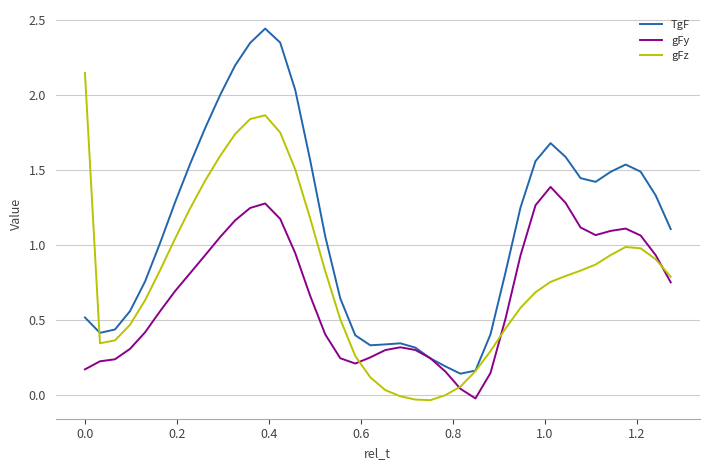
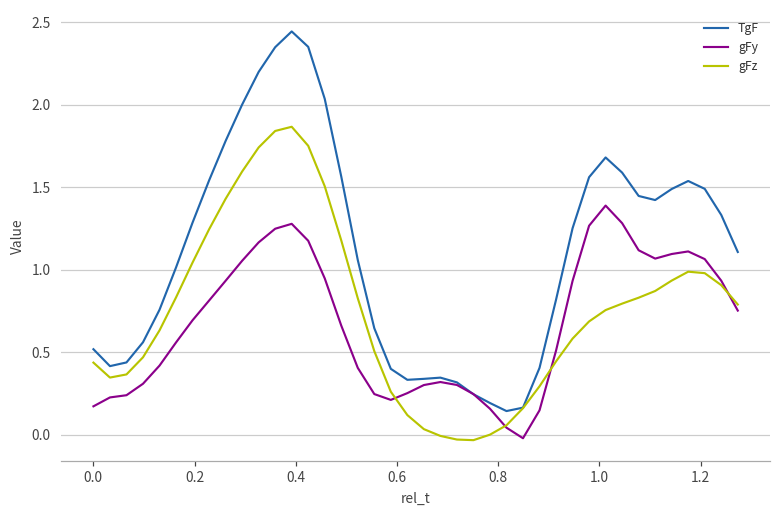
gFz, 0.0: 2.15 -> 0.44
